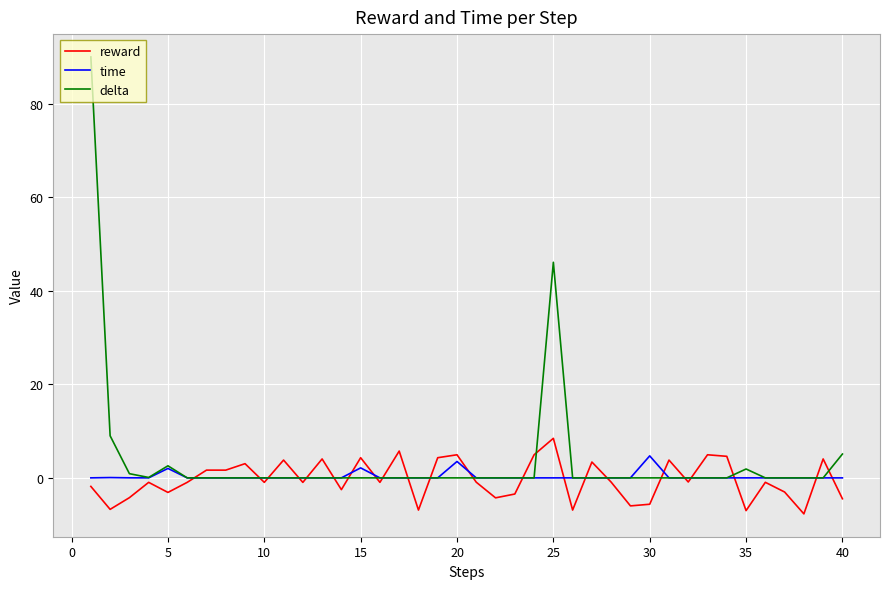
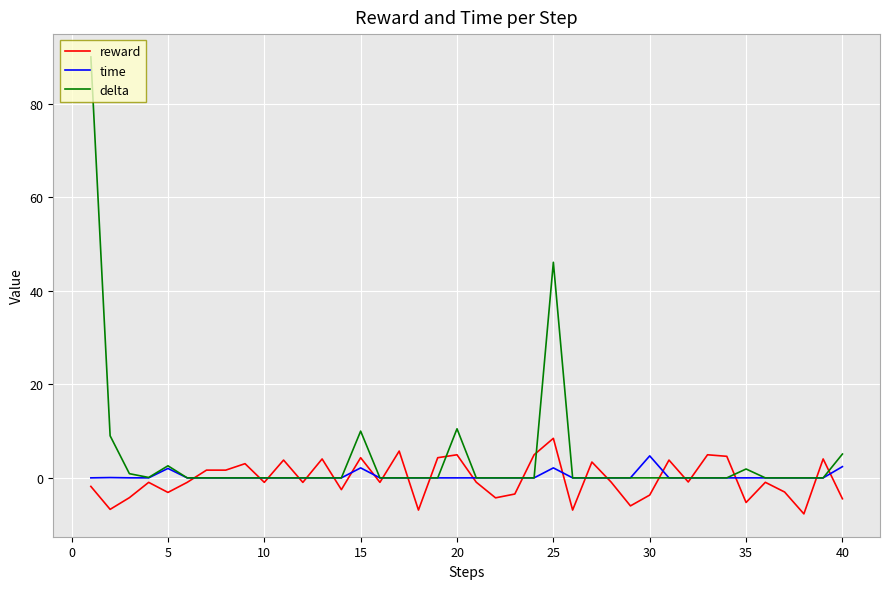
delta, 15: 0 -> 10
time, 20: 4 -> 0
delta, 20: 0 -> 11
time, 25: 0 -> 2
reward, 30: -6 -> -4
reward, 35: -7 -> -5
time, 40: 0 -> 2
